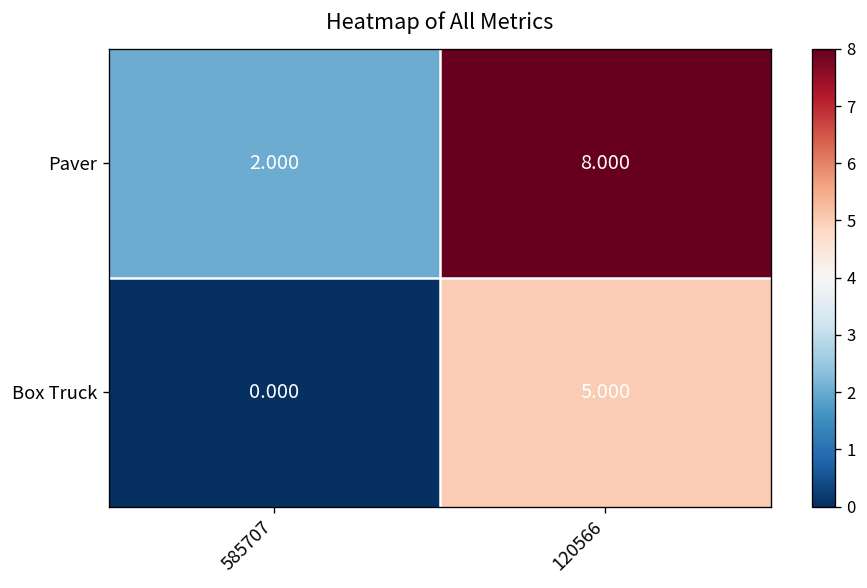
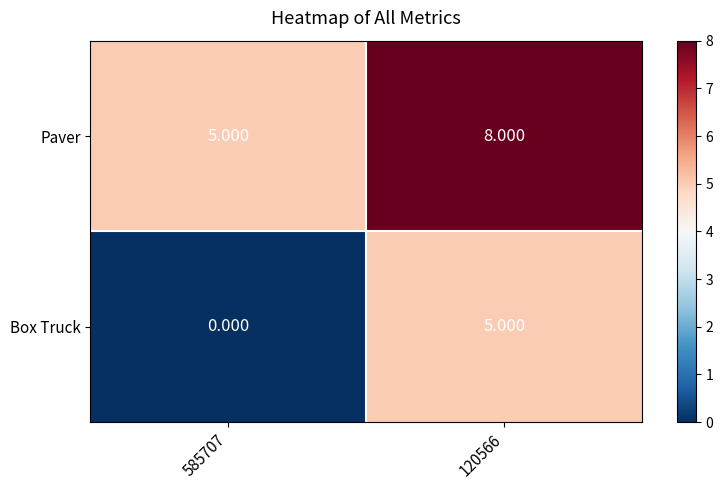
Paver, 585707: 2.000 -> 5.000
